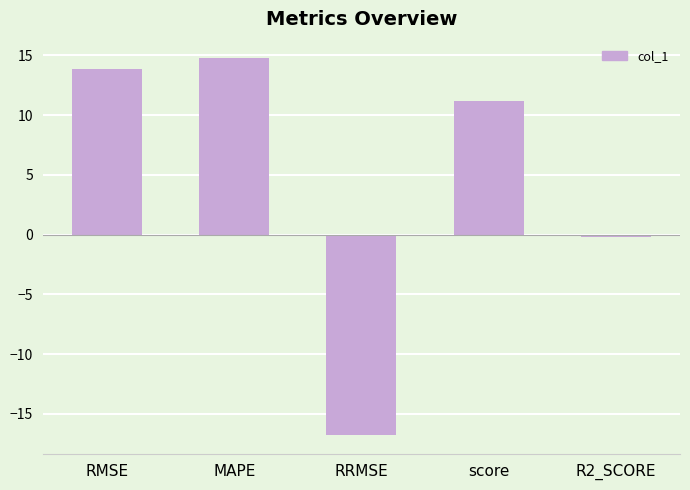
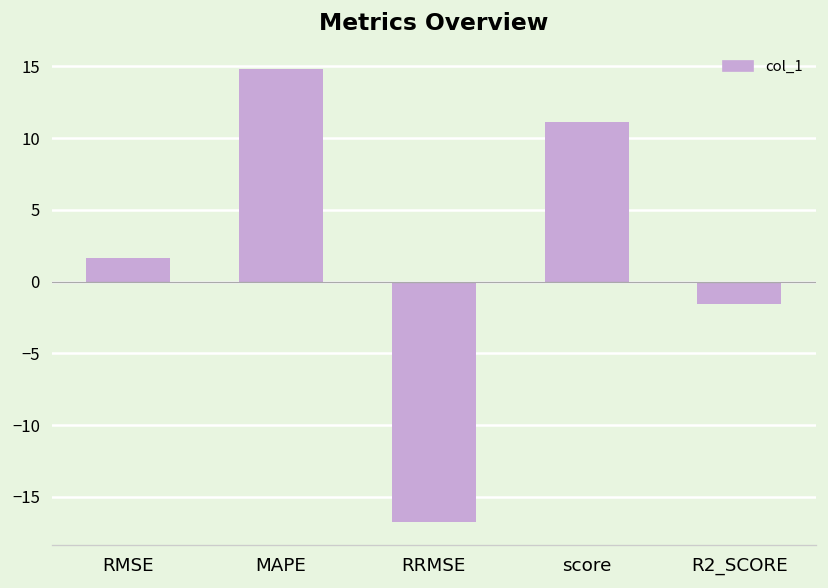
RMSE: 13.9 -> 1.6
R2_SCORE: -0.2 -> -1.6
